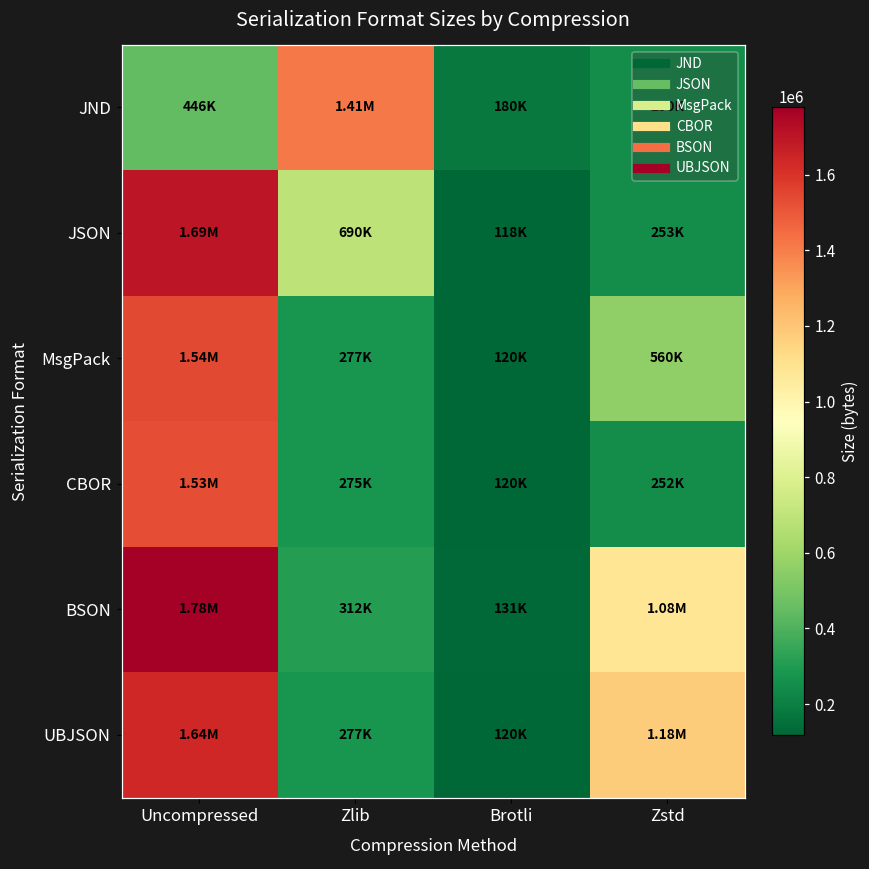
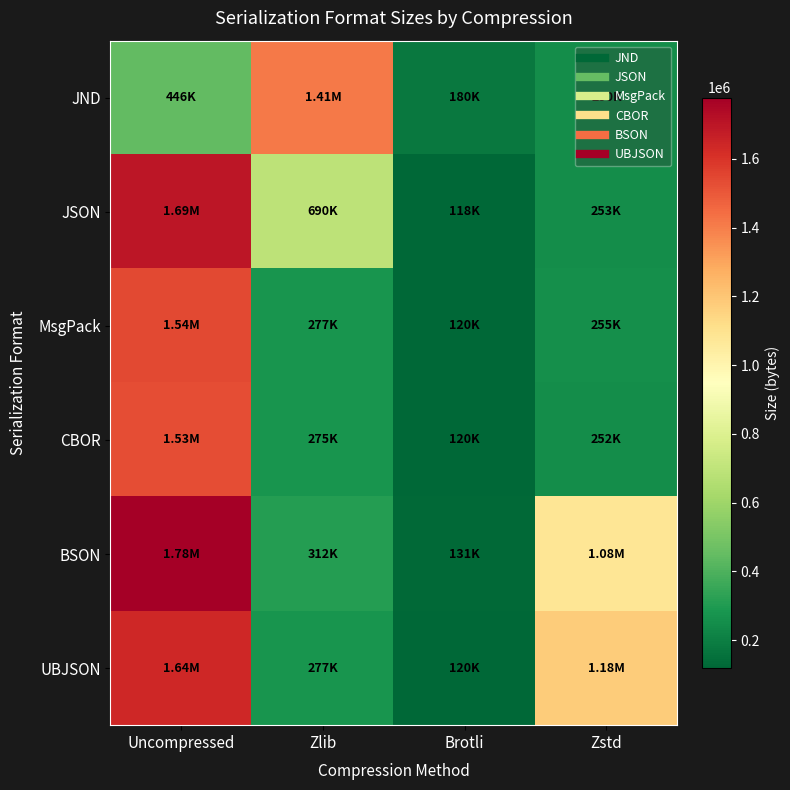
MsgPack, Zstd: 560K -> 255K
